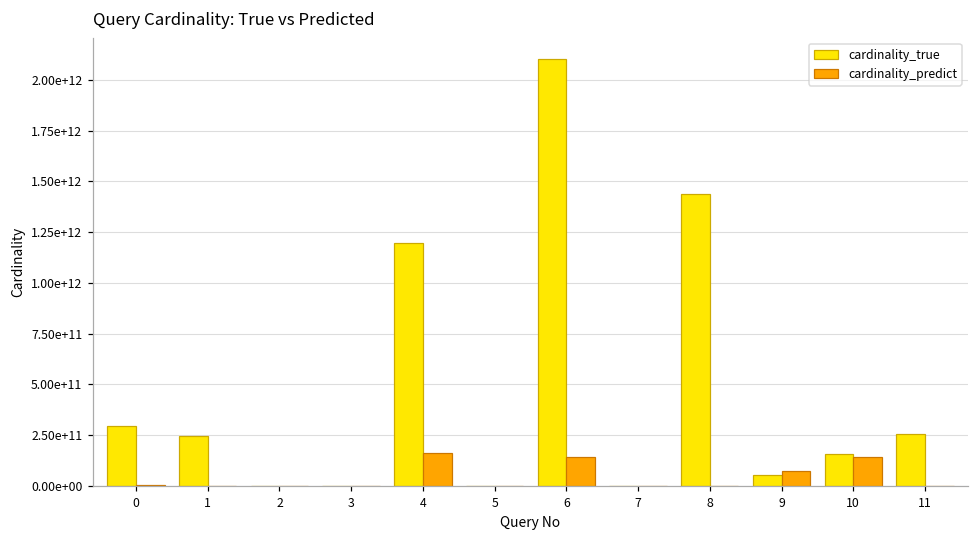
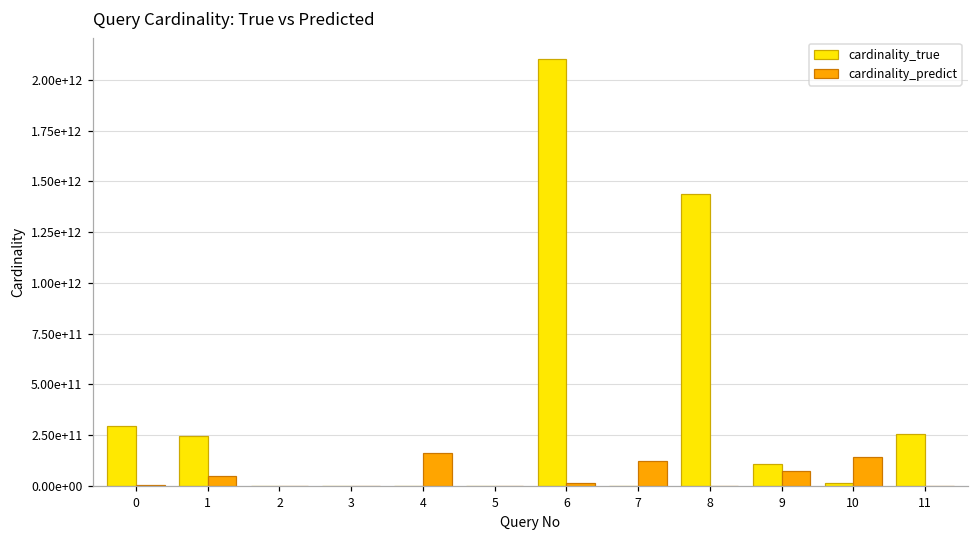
cardinality_predict, 1: 0 -> 50000000000
cardinality_true, 4: 1200000000000 -> 0
cardinality_predict, 6: 140000000000 -> 10000000000
cardinality_predict, 7: 0 -> 120000000000
cardinality_true, 9: 50000000000 -> 110000000000
cardinality_true, 10: 160000000000 -> 20000000000
